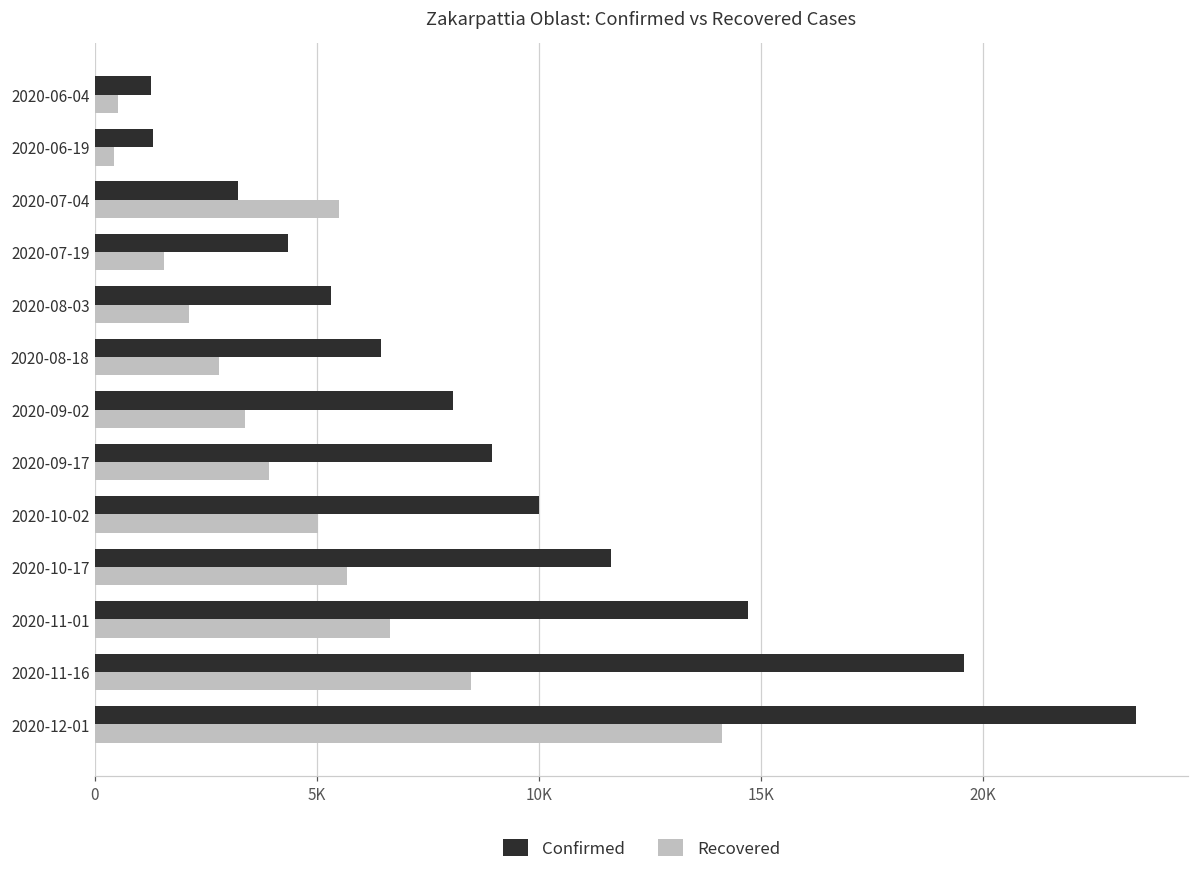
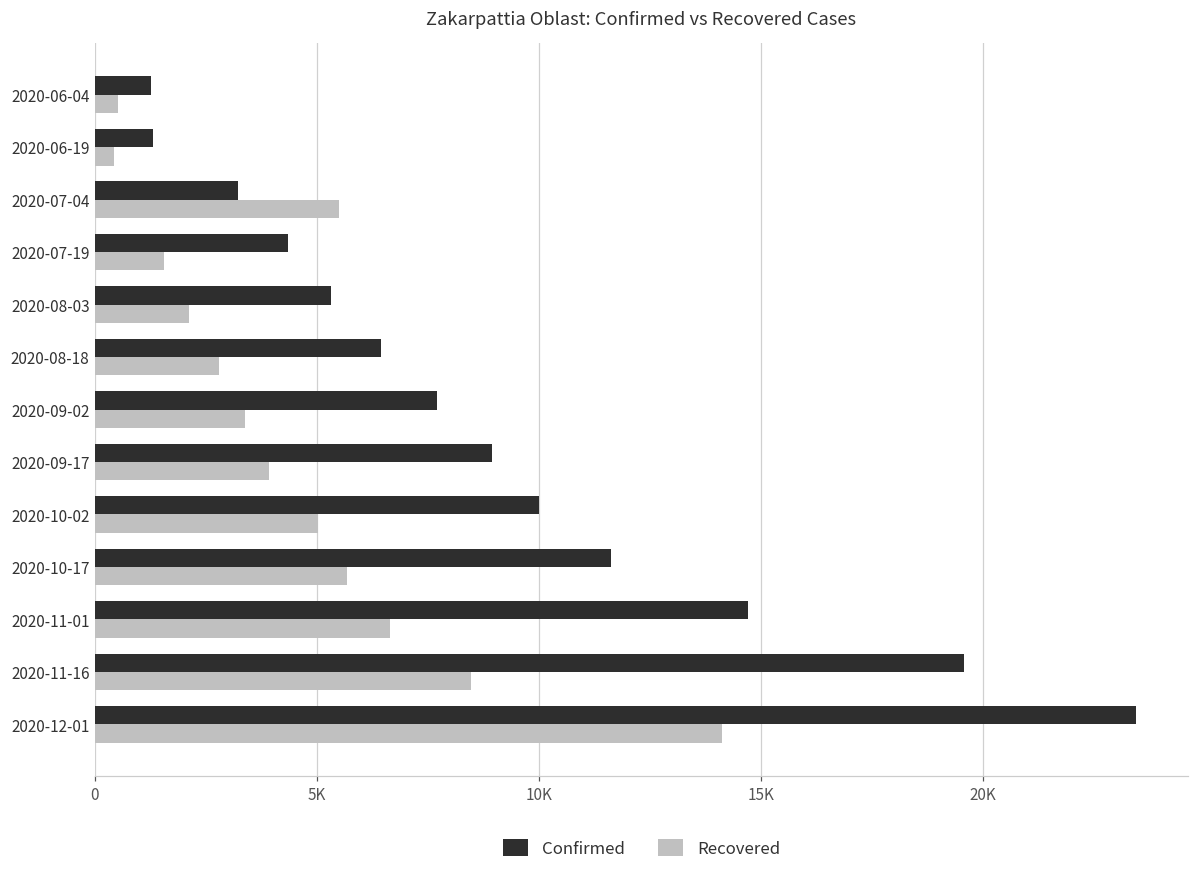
Confirmed, 2020-09-02: 8100 -> 7700
